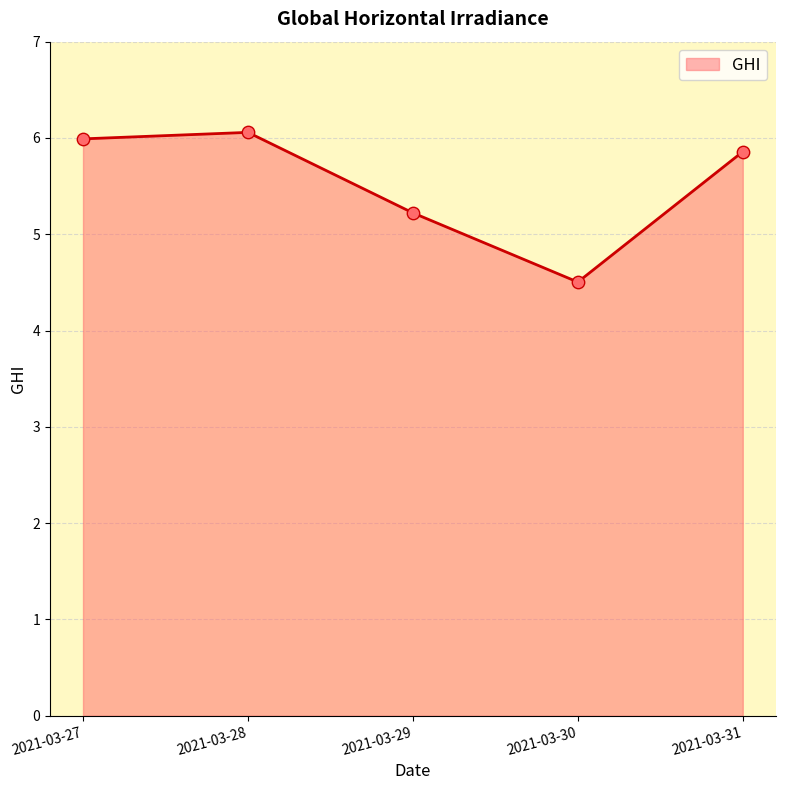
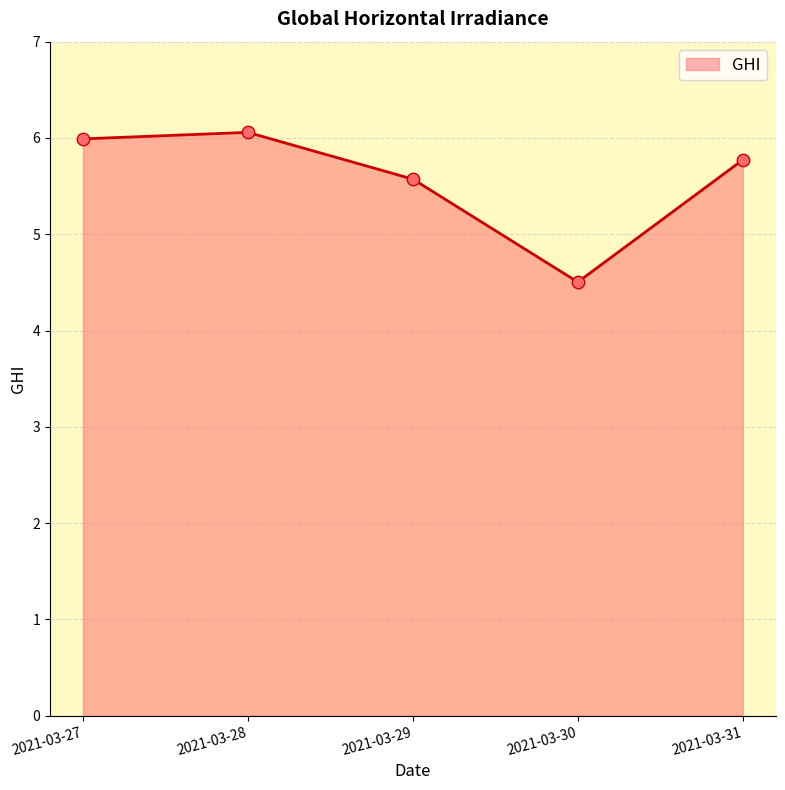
2021-03-29: 5.2 -> 5.6
2021-03-31: 5.9 -> 5.8
